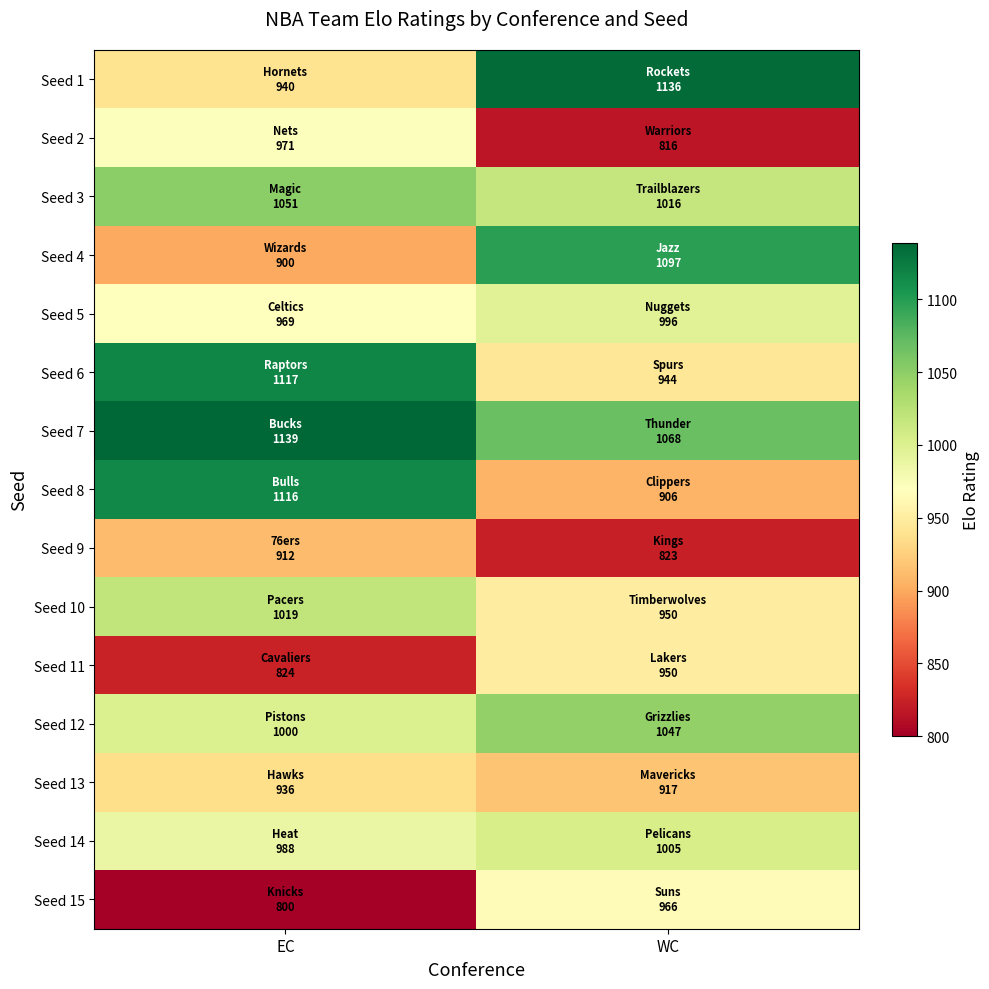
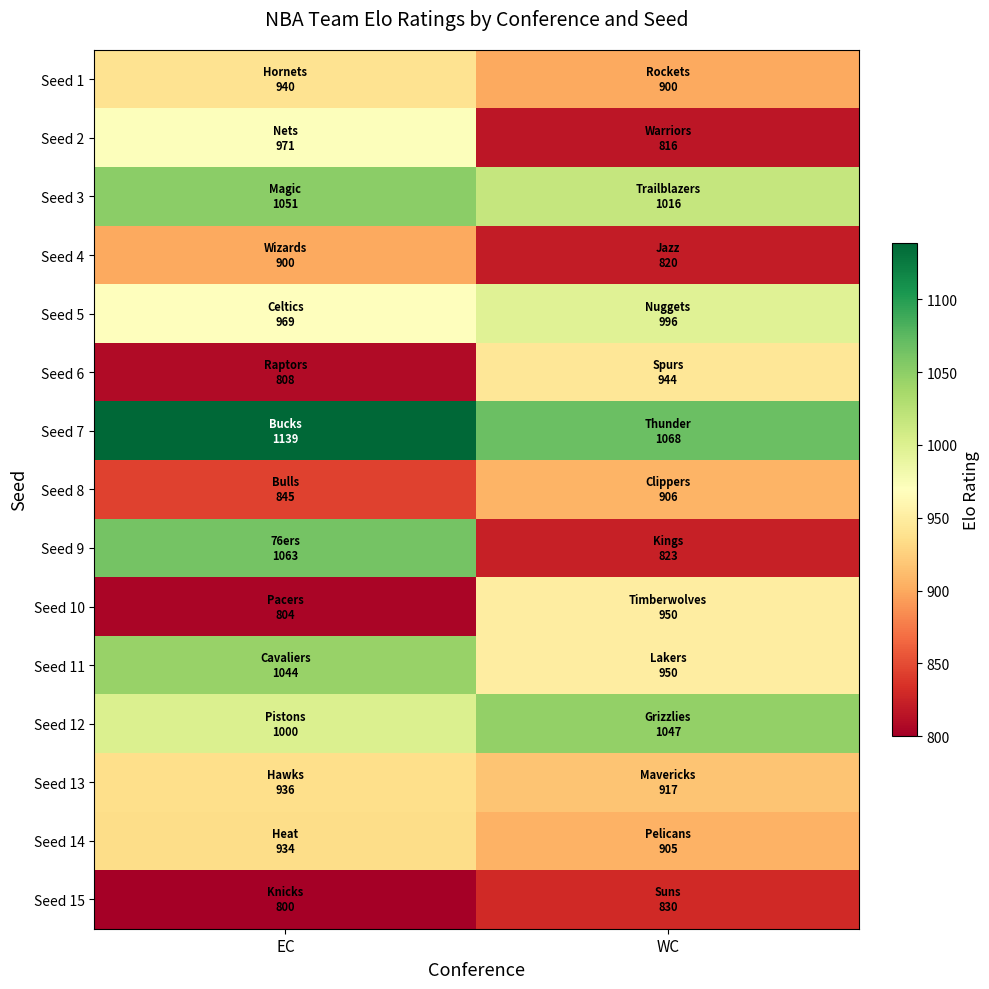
Seed 1, WC: 1136 -> 900
Seed 4, WC: 1097 -> 820
Seed 6, EC: 1117 -> 808
Seed 8, EC: 1116 -> 845
Seed 9, EC: 912 -> 1063
Seed 10, EC: 1019 -> 804
Seed 11, EC: 824 -> 1044
Seed 14, EC: 988 -> 934
Seed 14, WC: 1005 -> 905
Seed 15, WC: 966 -> 830
